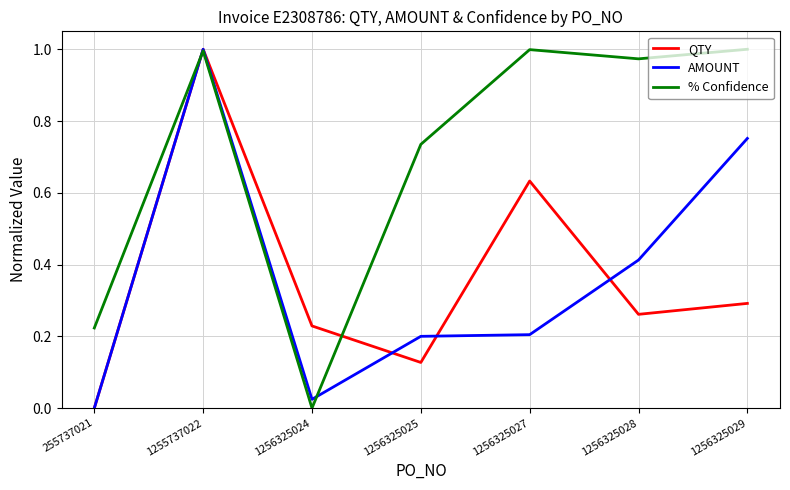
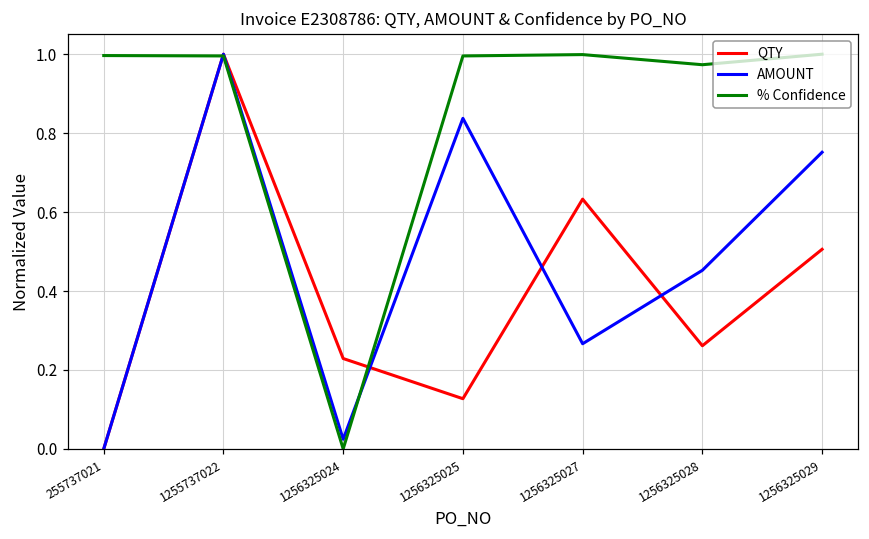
% Confidence, 255737021: 0.22 -> 1.00
AMOUNT, 1256325025: 0.20 -> 0.84
% Confidence, 1256325025: 0.74 -> 1.00
AMOUNT, 1256325027: 0.20 -> 0.27
AMOUNT, 1256325028: 0.41 -> 0.45
QTY, 1256325029: 0.29 -> 0.51
